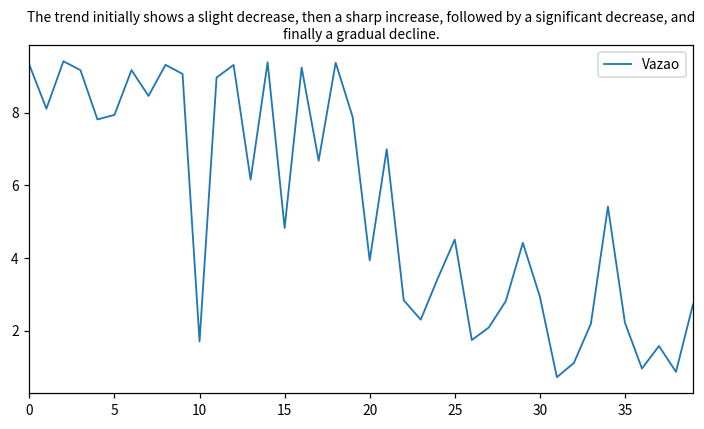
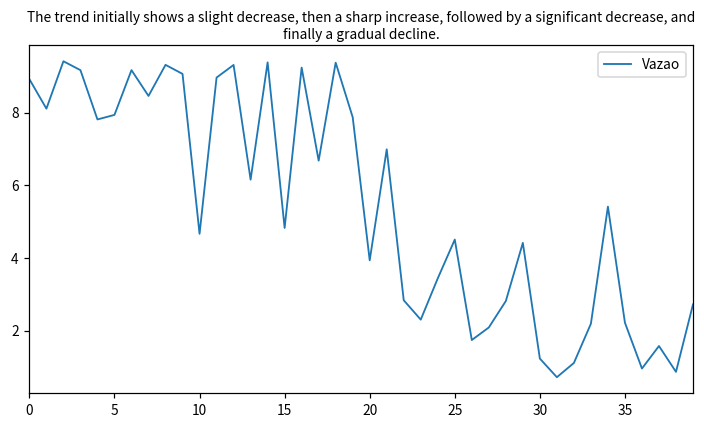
0: 9.3 -> 8.9
10: 1.7 -> 4.7
30: 2.9 -> 1.2
